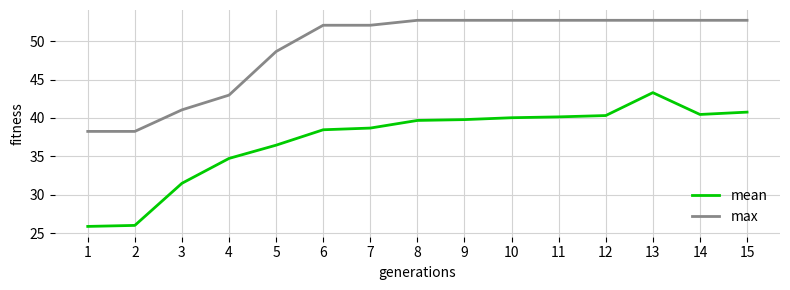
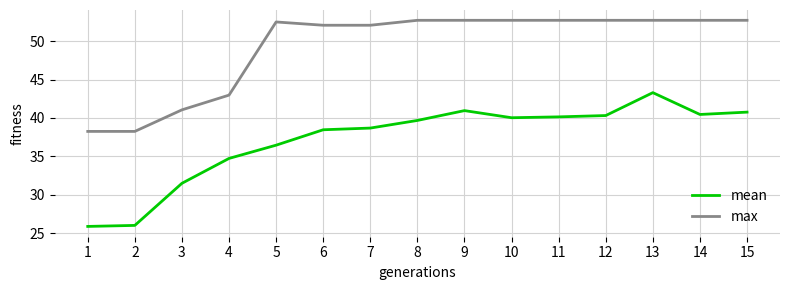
max, 5: 49 -> 52
mean, 9: 40 -> 41
